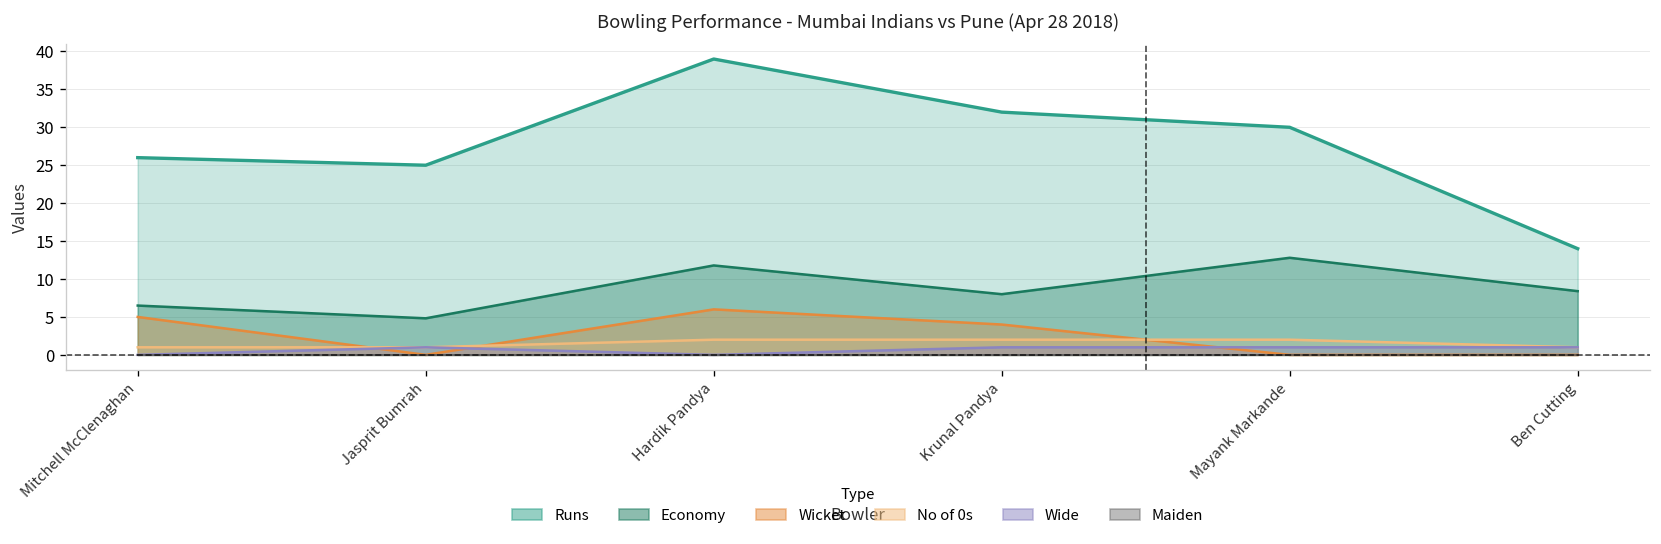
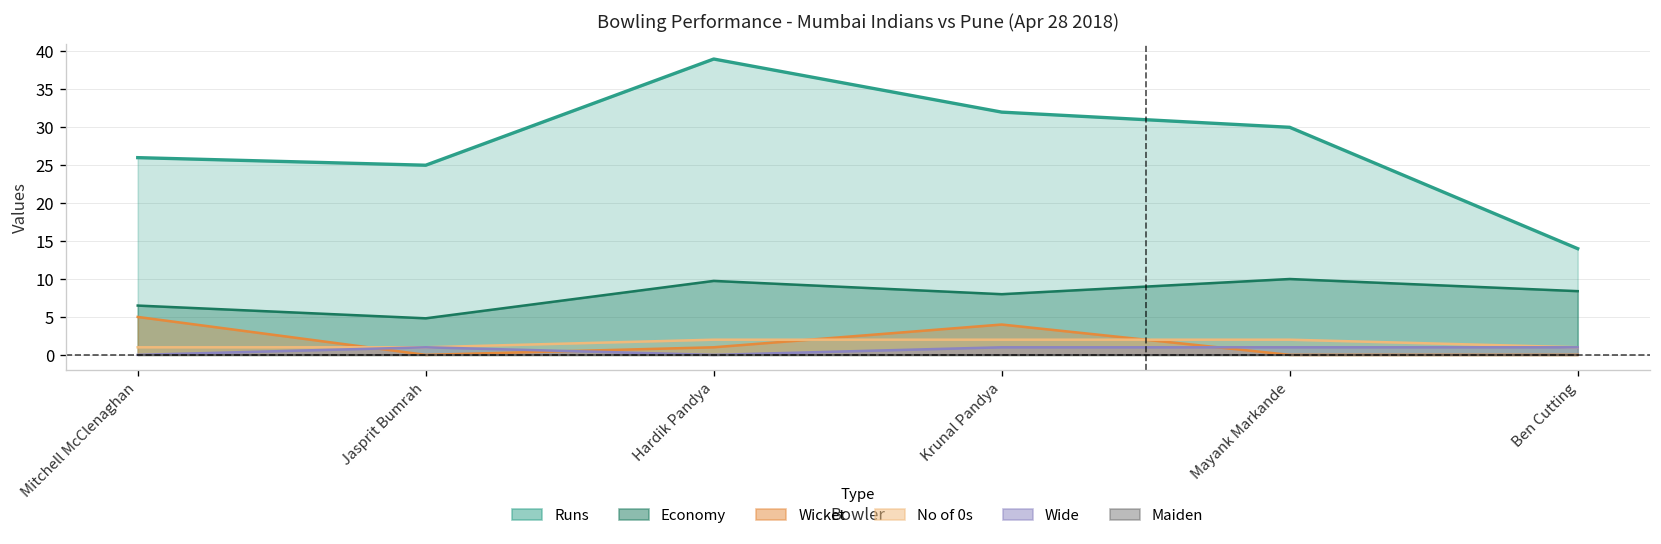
Economy, Hardik Pandya: 12 -> 10
Wicket, Hardik Pandya: 6 -> 1
Economy, Mayank Markande: 13 -> 10
